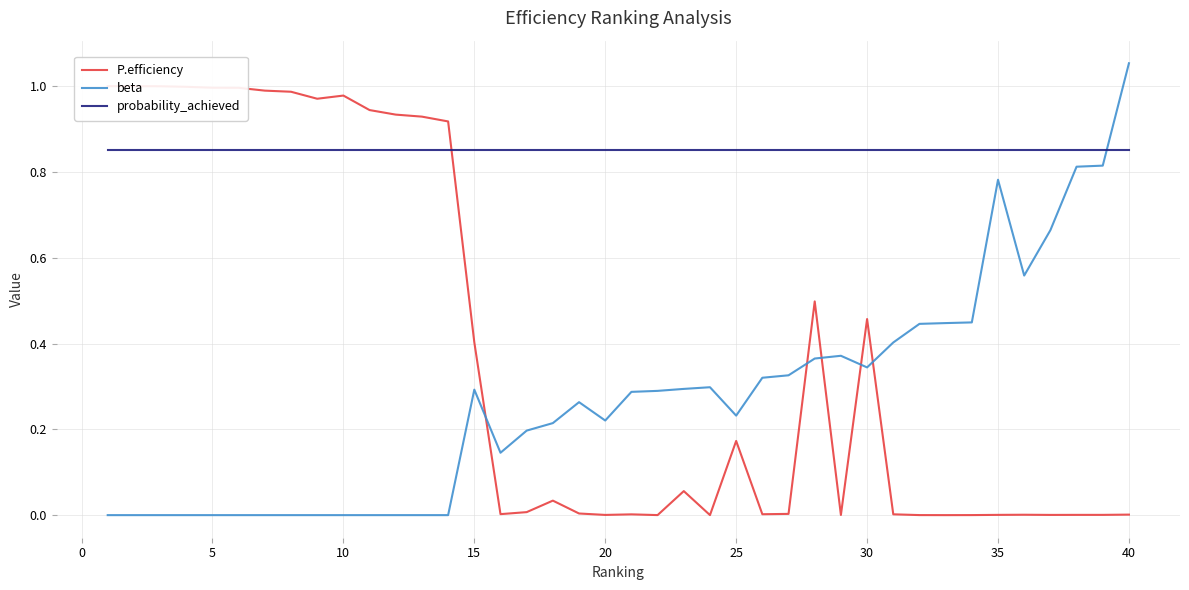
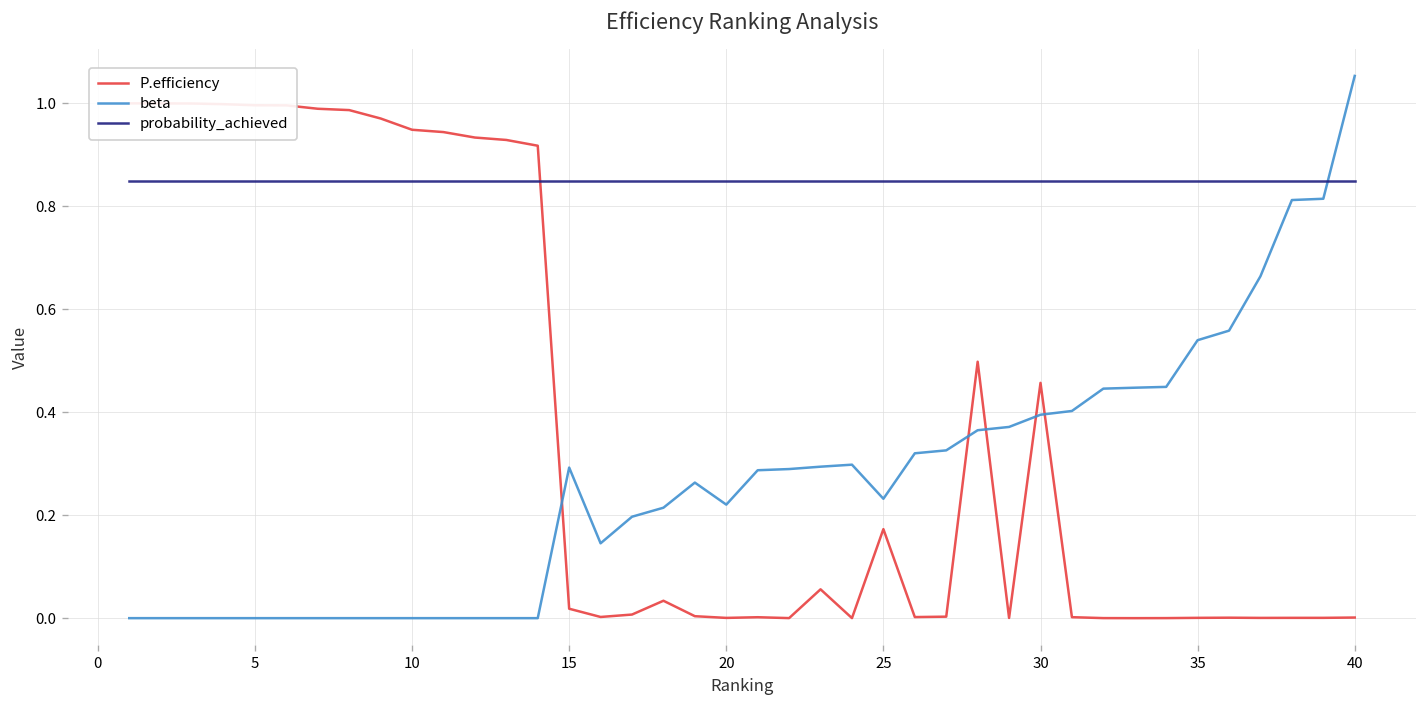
P.efficiency, 10: 0.98 -> 0.95
P.efficiency, 15: 0.40 -> 0.02
beta, 30: 0.34 -> 0.40
beta, 35: 0.78 -> 0.54
